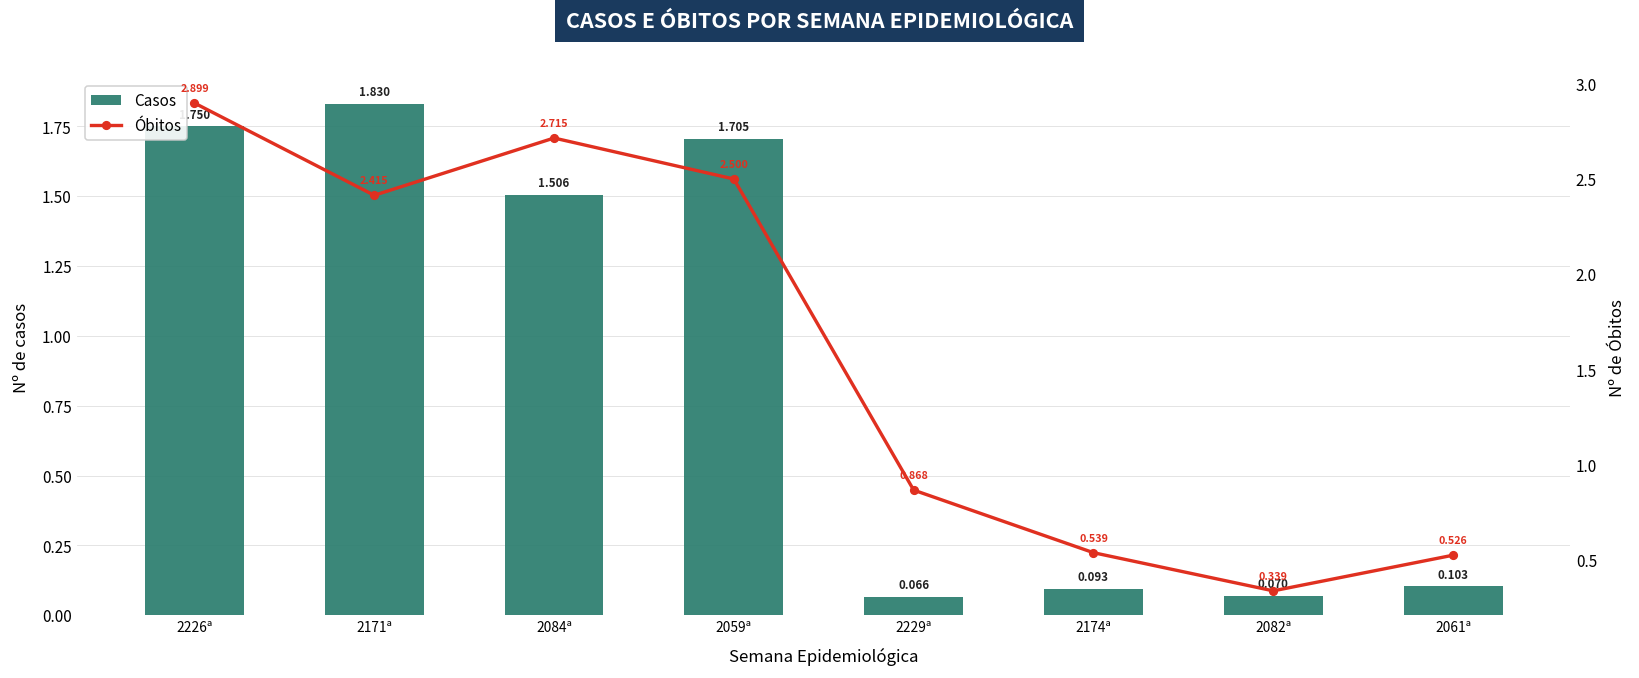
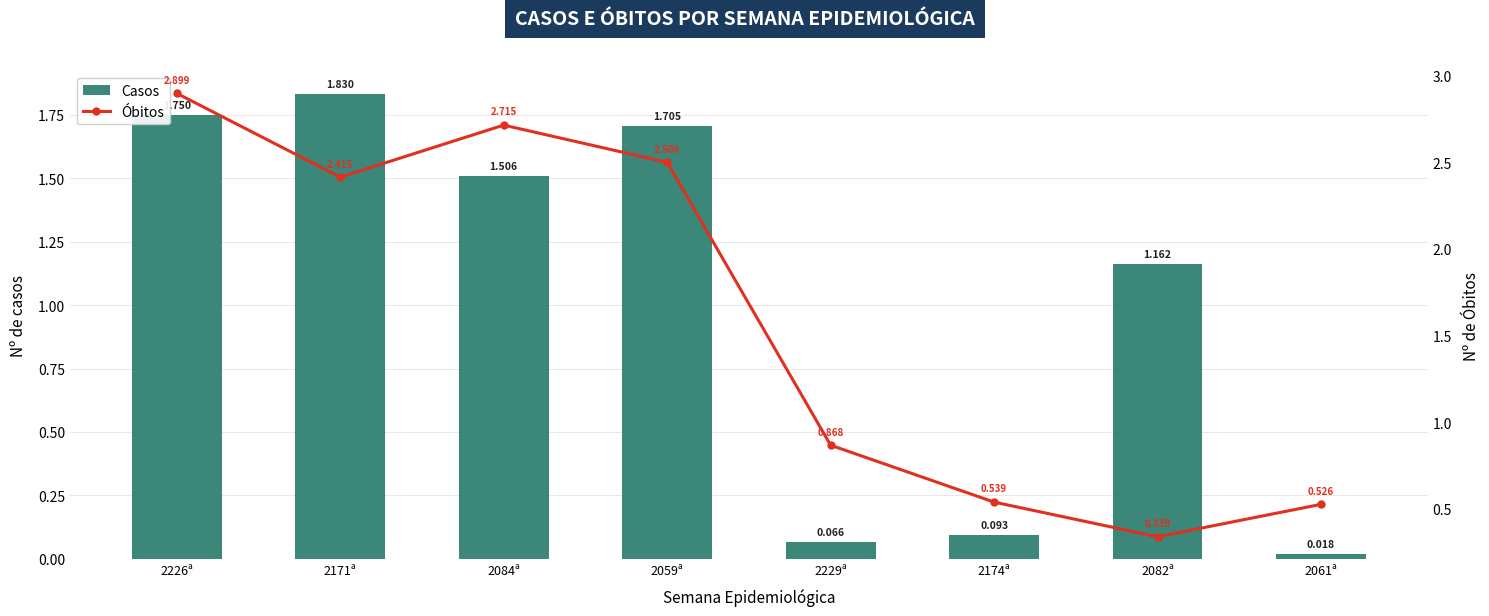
Casos, 2082ª: 0.070 -> 1.162
Casos, 2061ª: 0.103 -> 0.018
